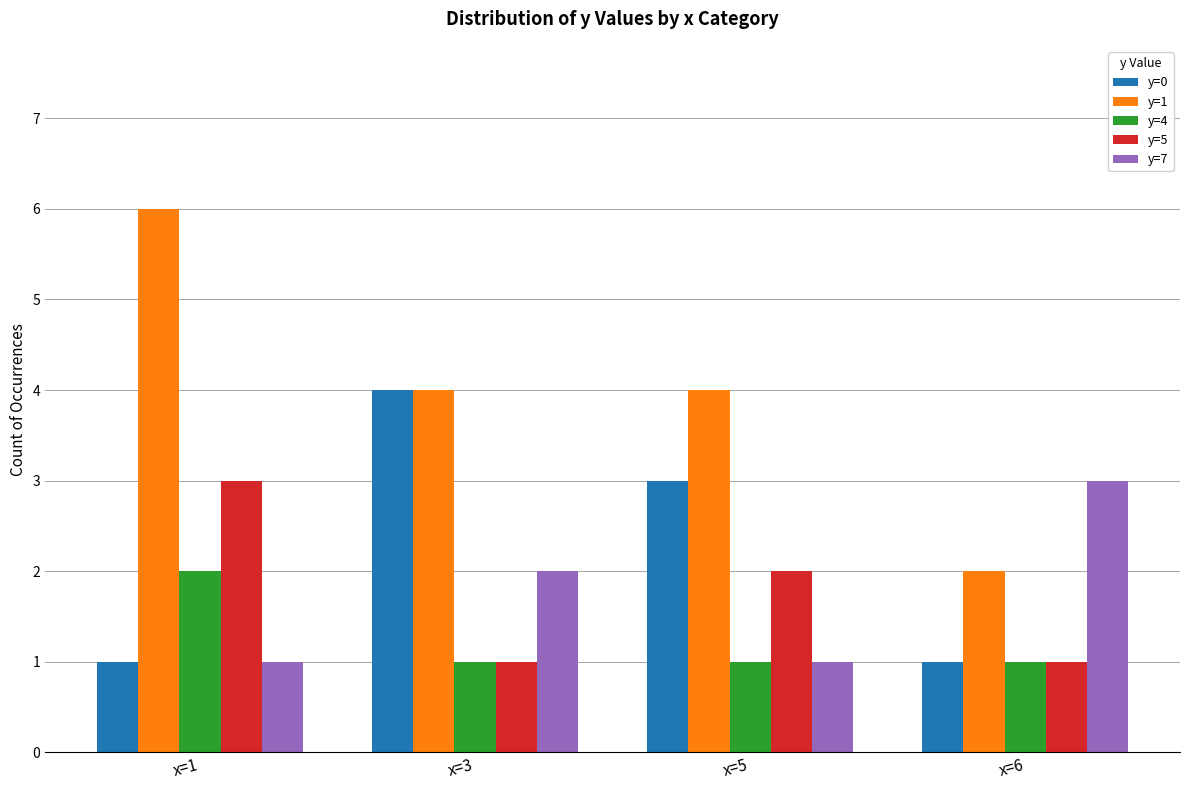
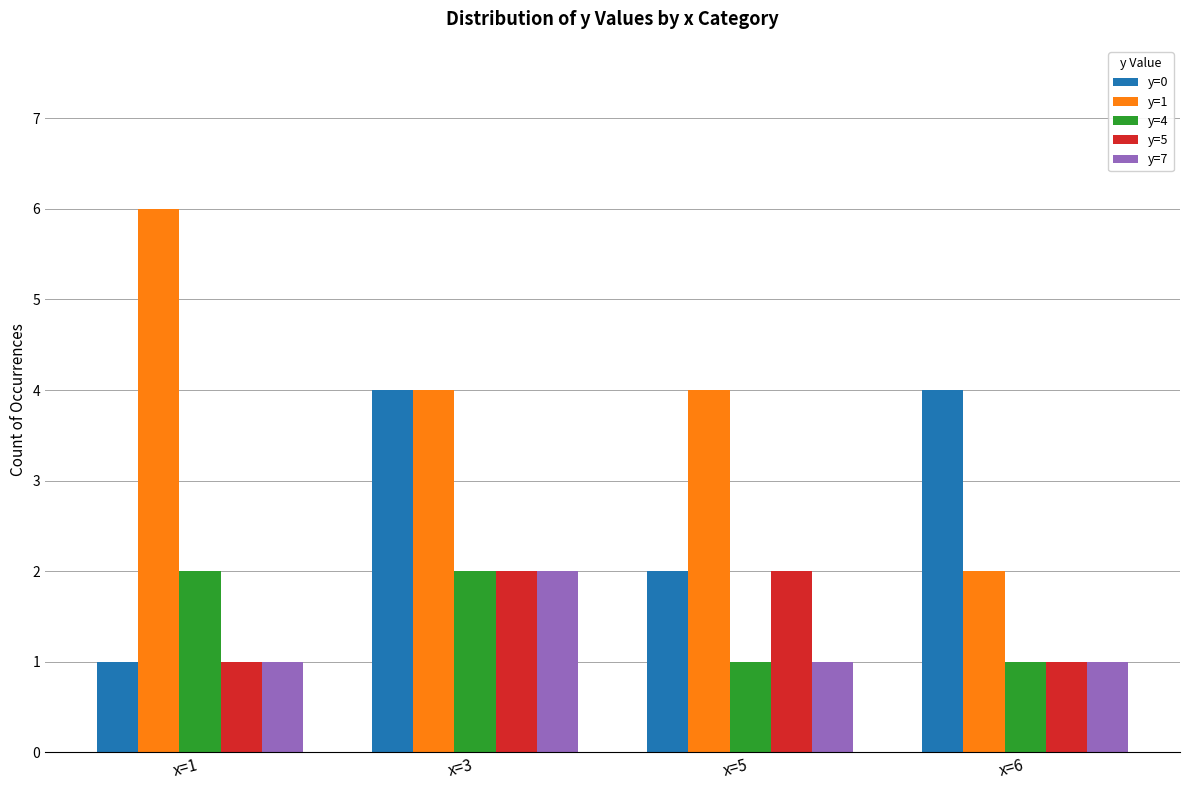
y=5, x=1: 3 -> 1
y=4, x=3: 1 -> 2
y=5, x=3: 1 -> 2
y=0, x=5: 3 -> 2
y=0, x=6: 1 -> 4
y=7, x=6: 3 -> 1
